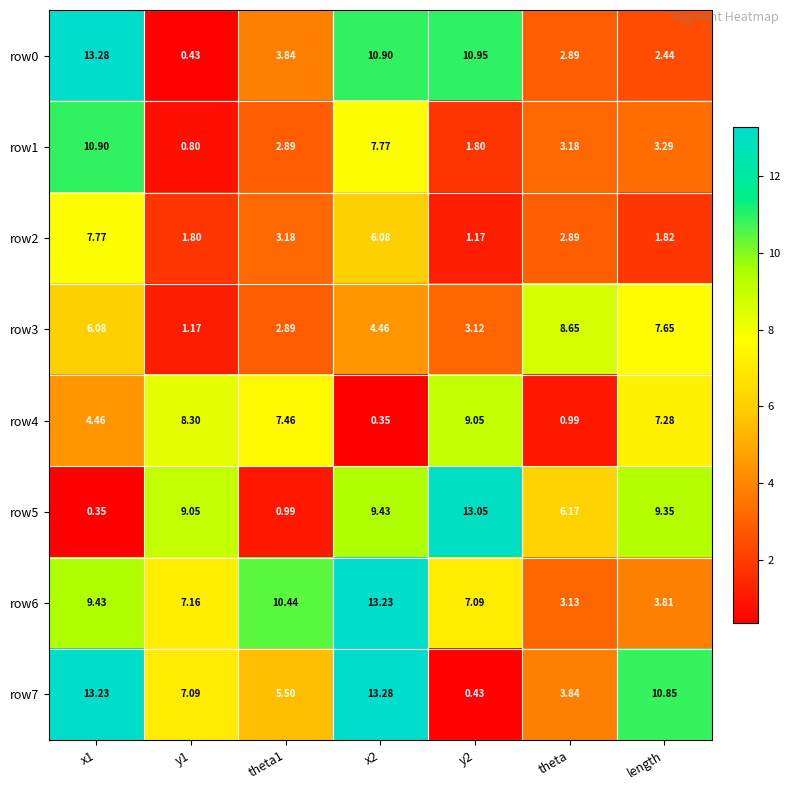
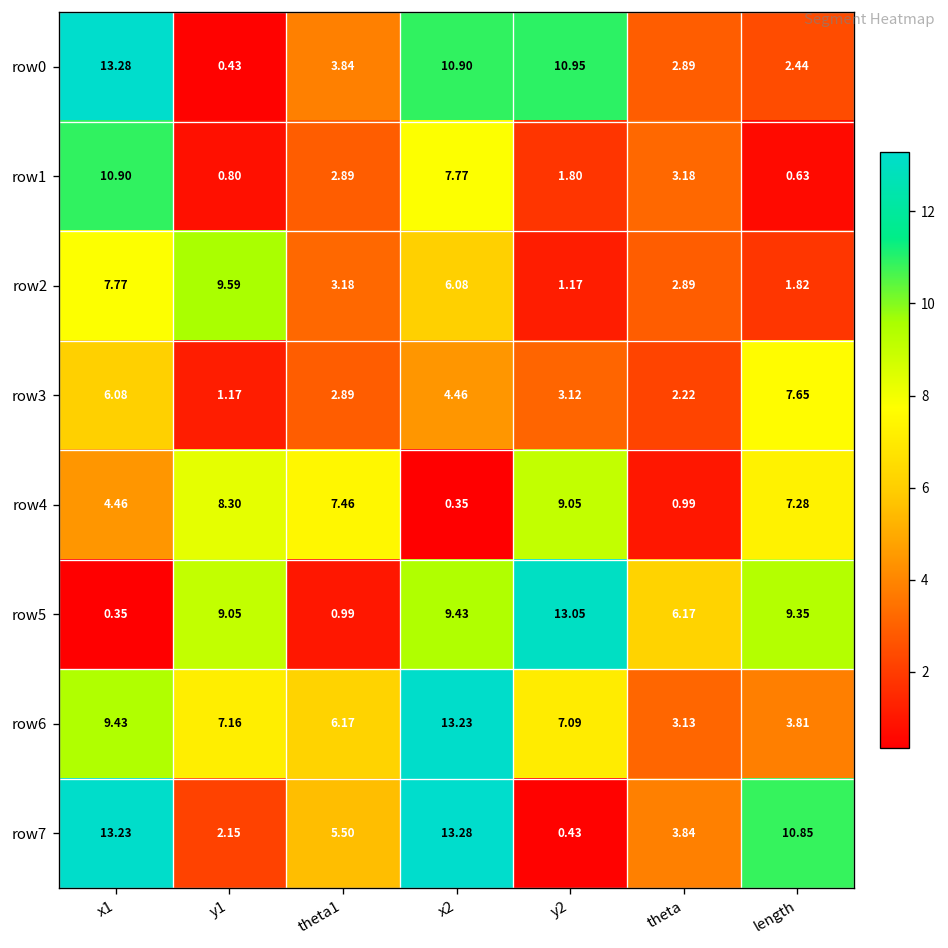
row1, length: 3.29 -> 0.63
row2, y1: 1.80 -> 9.59
row3, theta: 8.65 -> 2.22
row6, theta1: 10.44 -> 6.17
row7, y1: 7.09 -> 2.15
